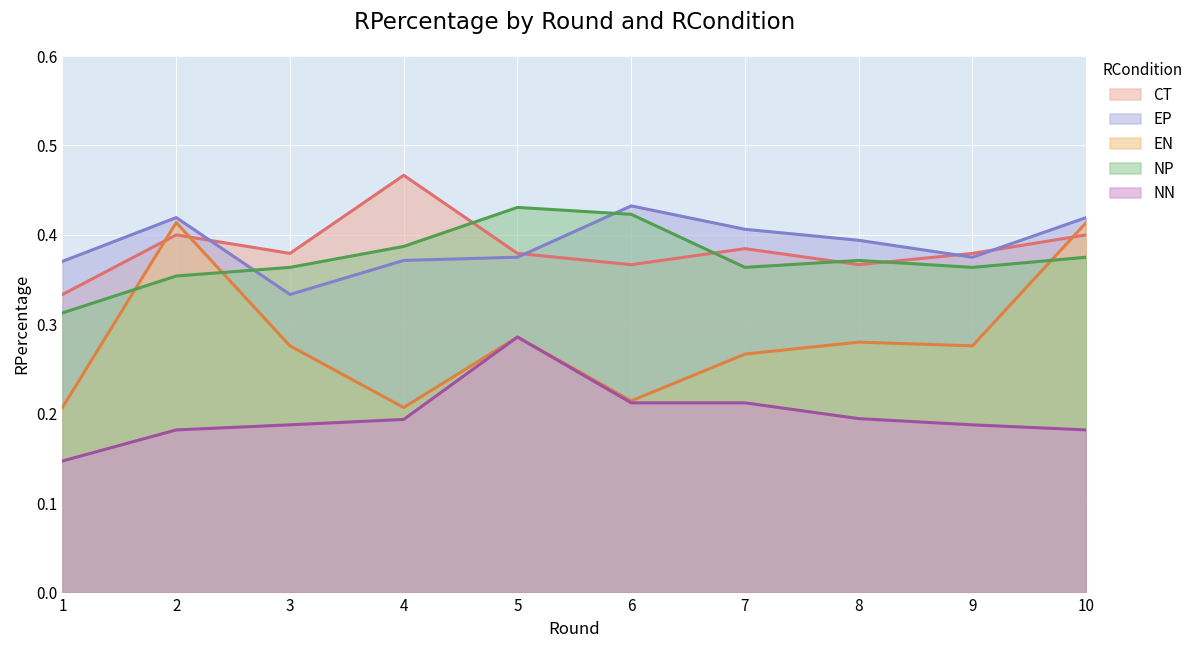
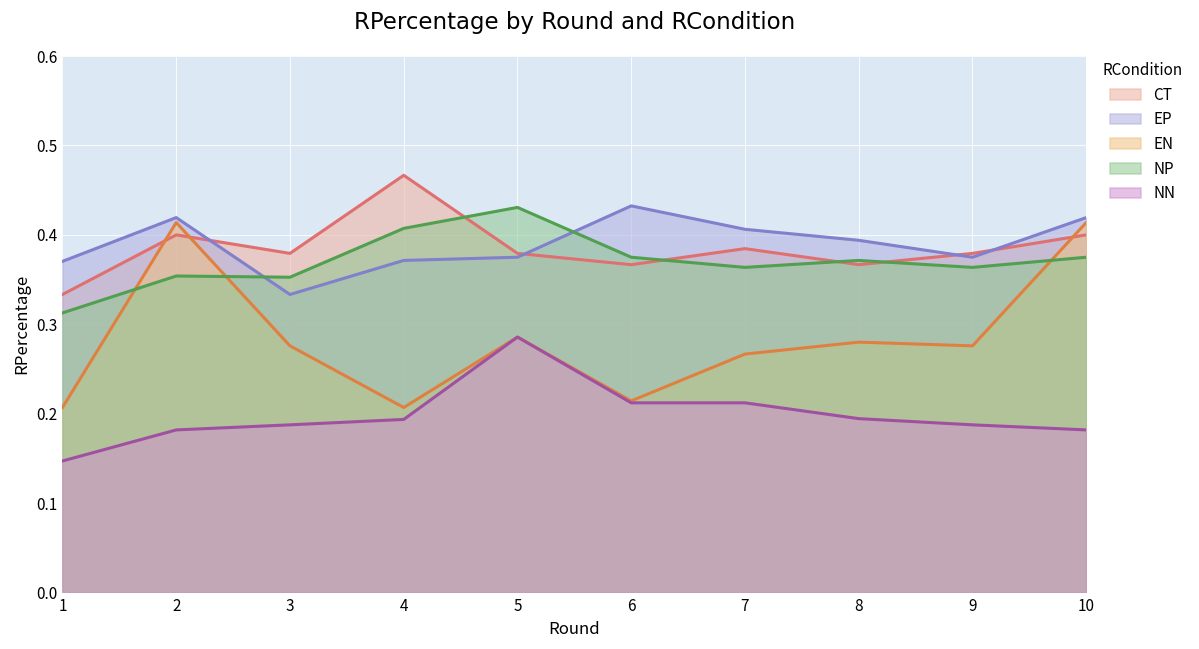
NP, 3: 0.36 -> 0.35
NP, 4: 0.39 -> 0.41
NP, 6: 0.42 -> 0.38
